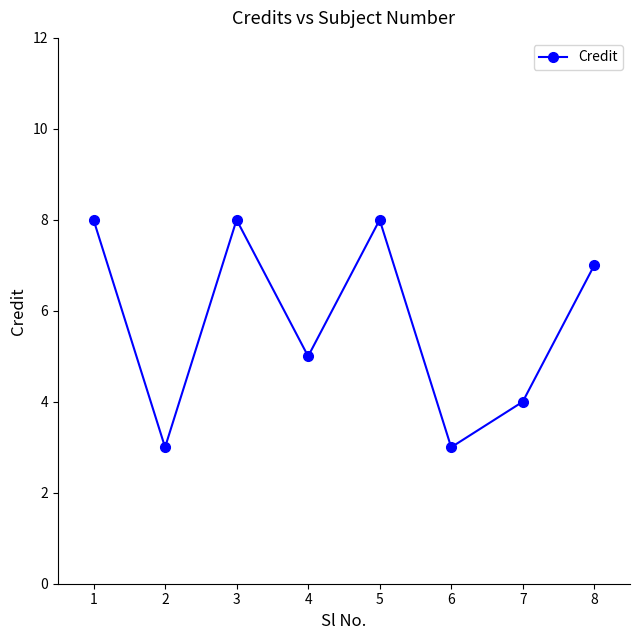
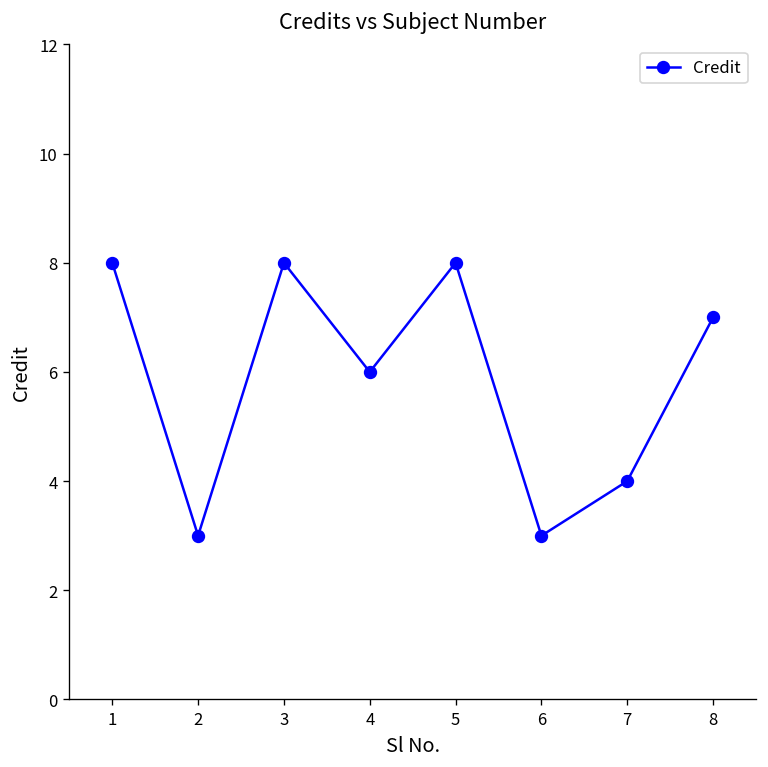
4: 5 -> 6
